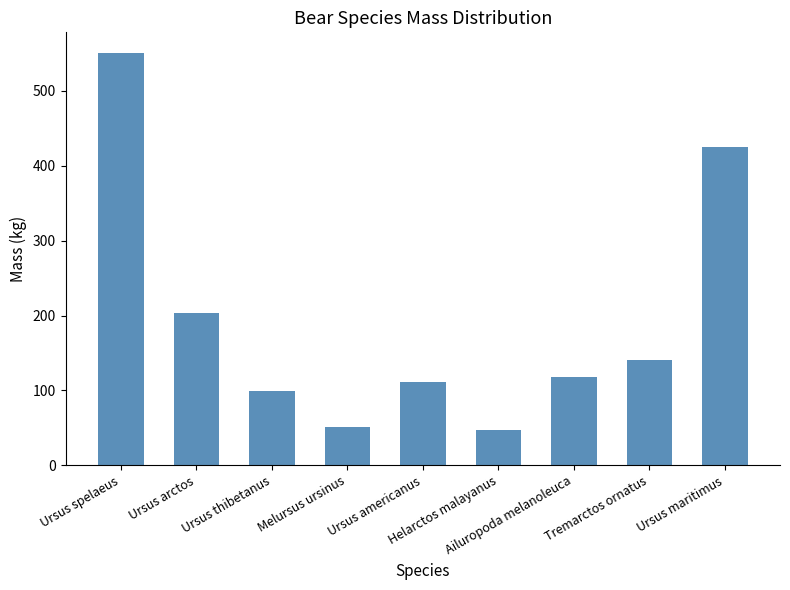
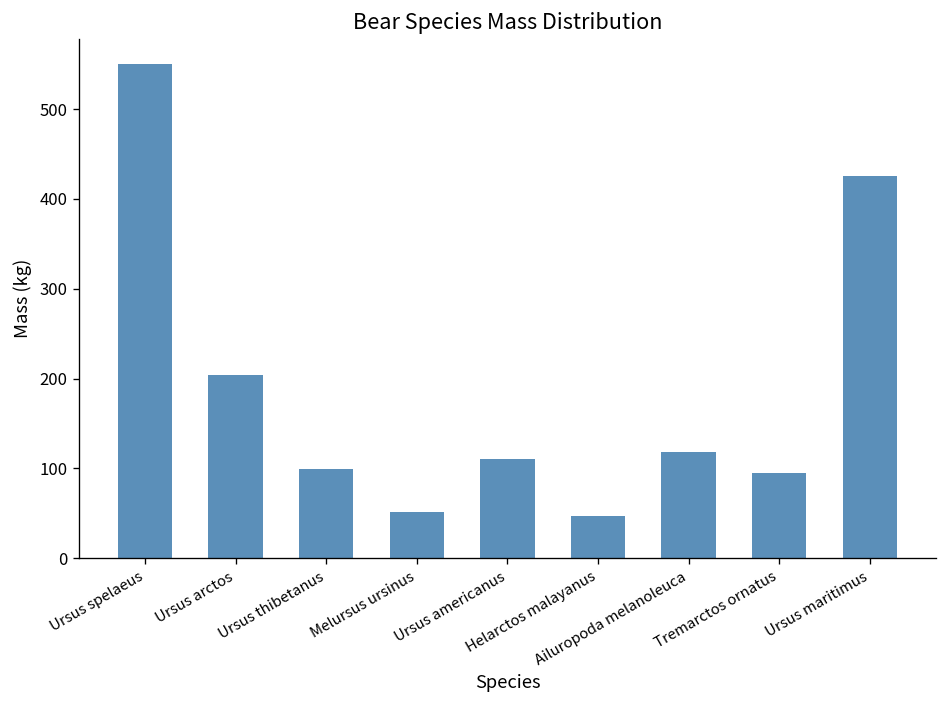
Tremarctos ornatus: 140 -> 90
